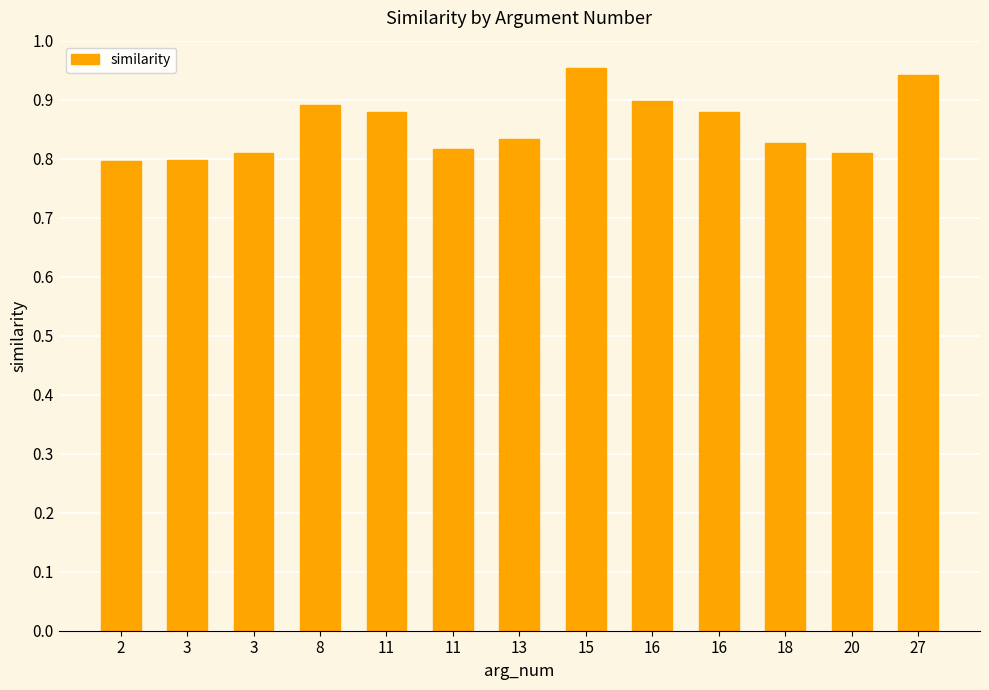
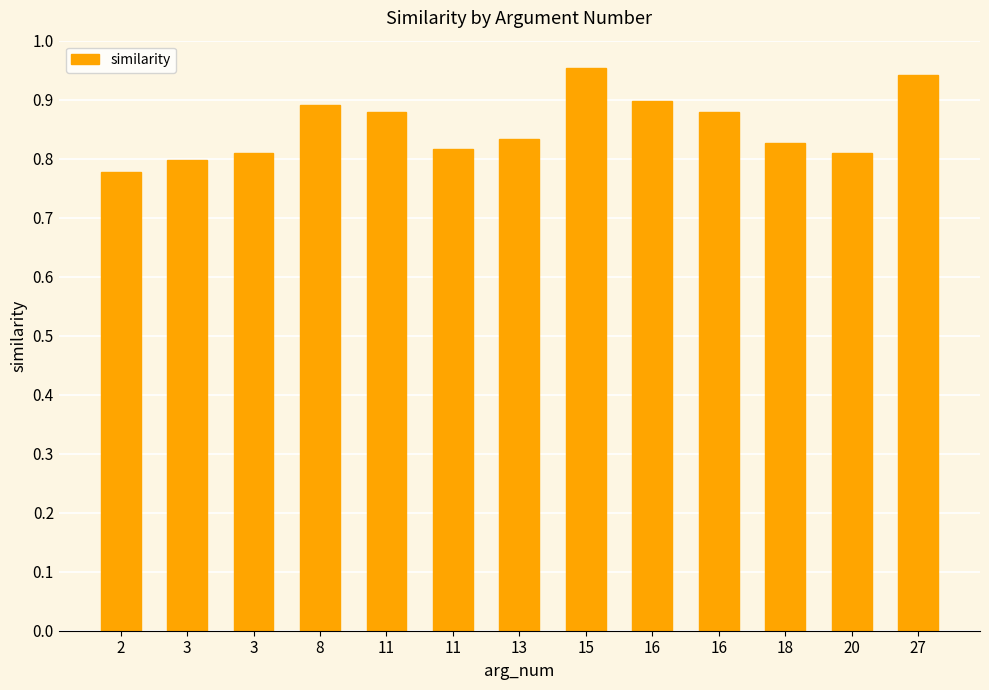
2: 0.80 -> 0.78
